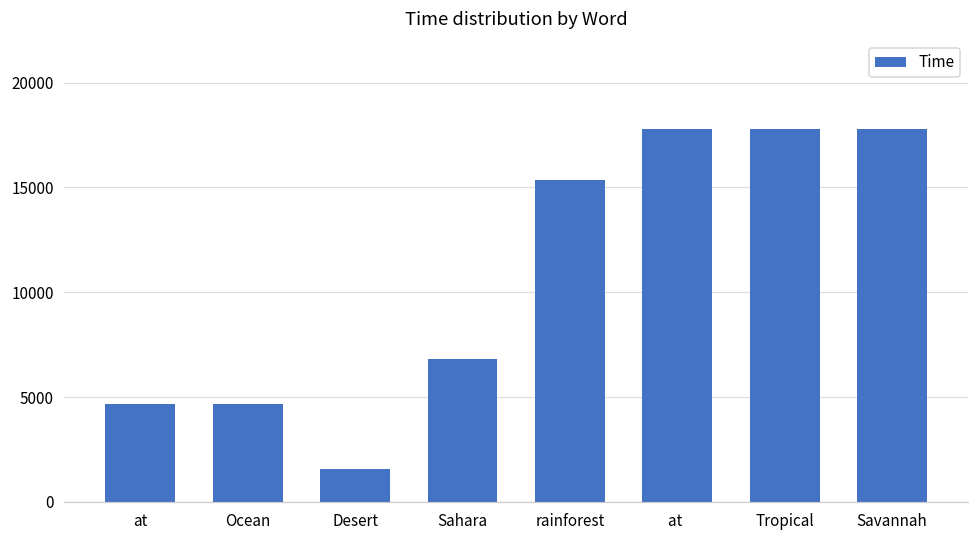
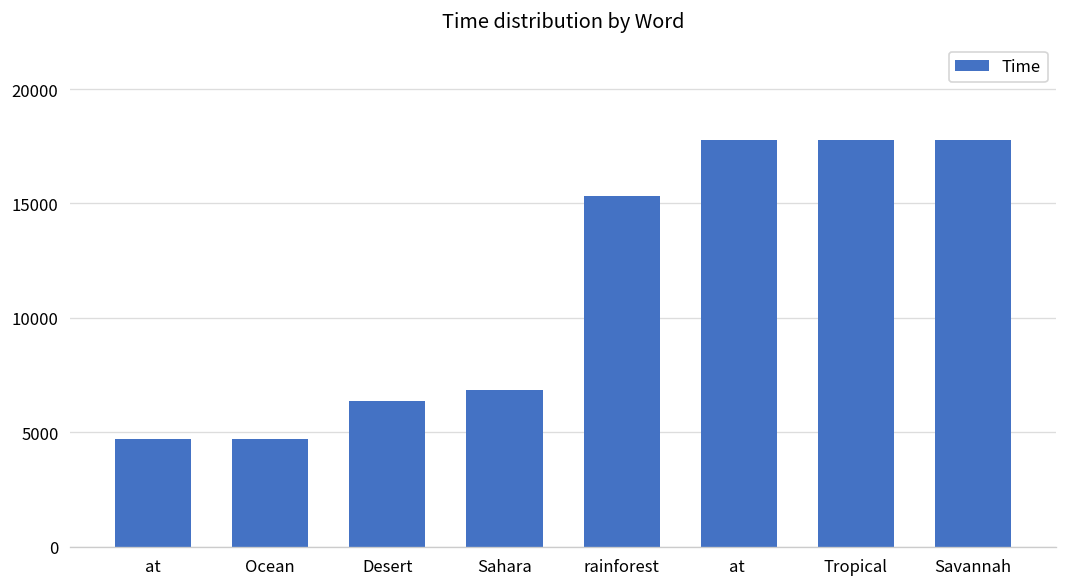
Desert: 1600 -> 6400
